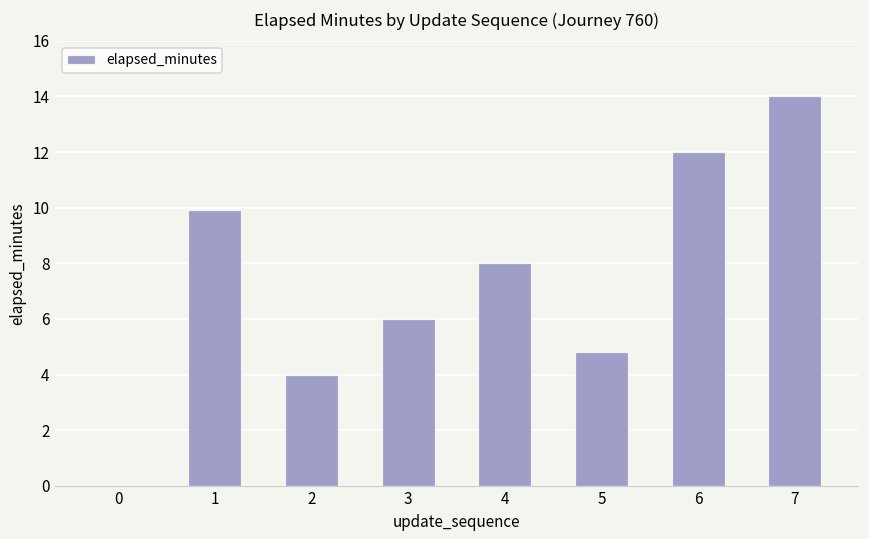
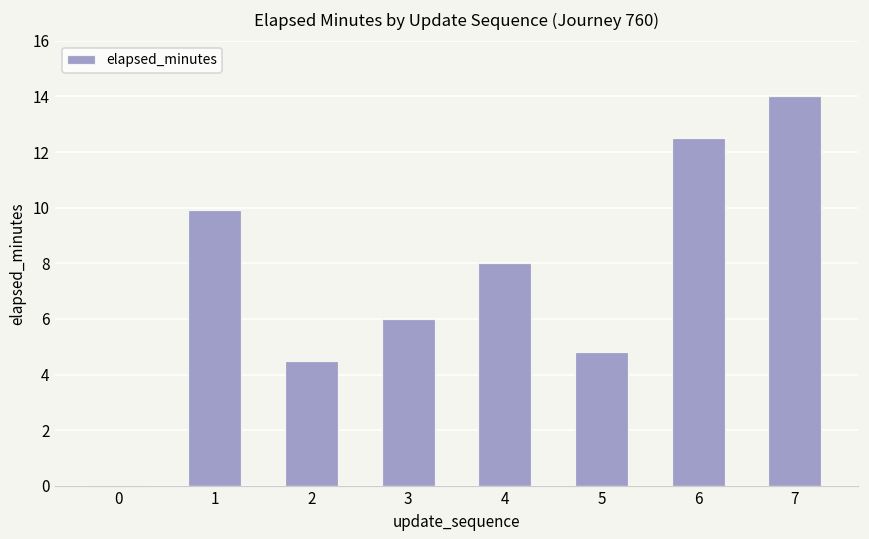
2: 4.0 -> 4.5
6: 12.0 -> 12.5
